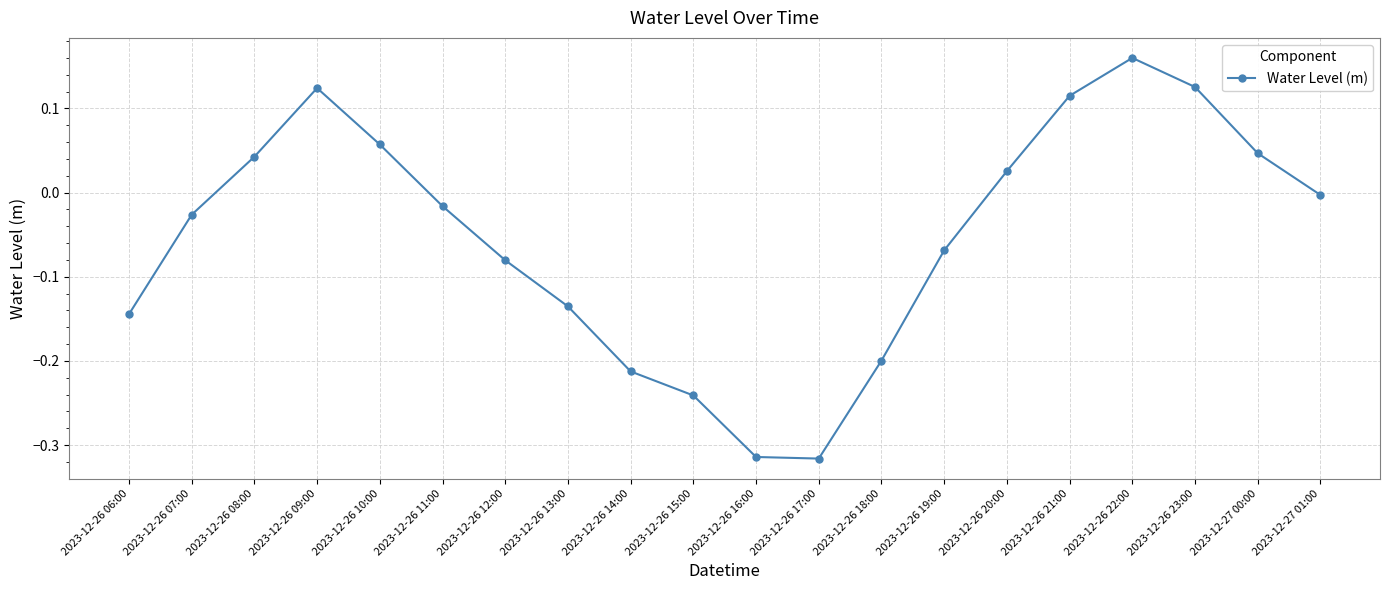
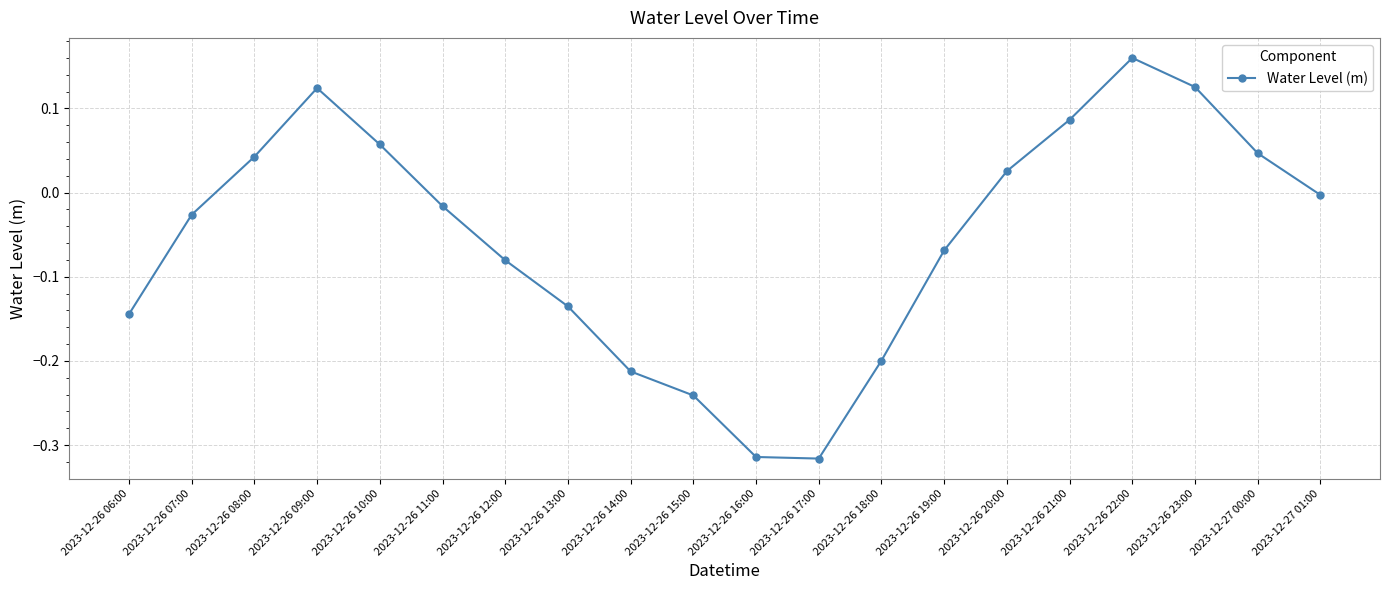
2023-12-26 21:00: 0.12 -> 0.09
